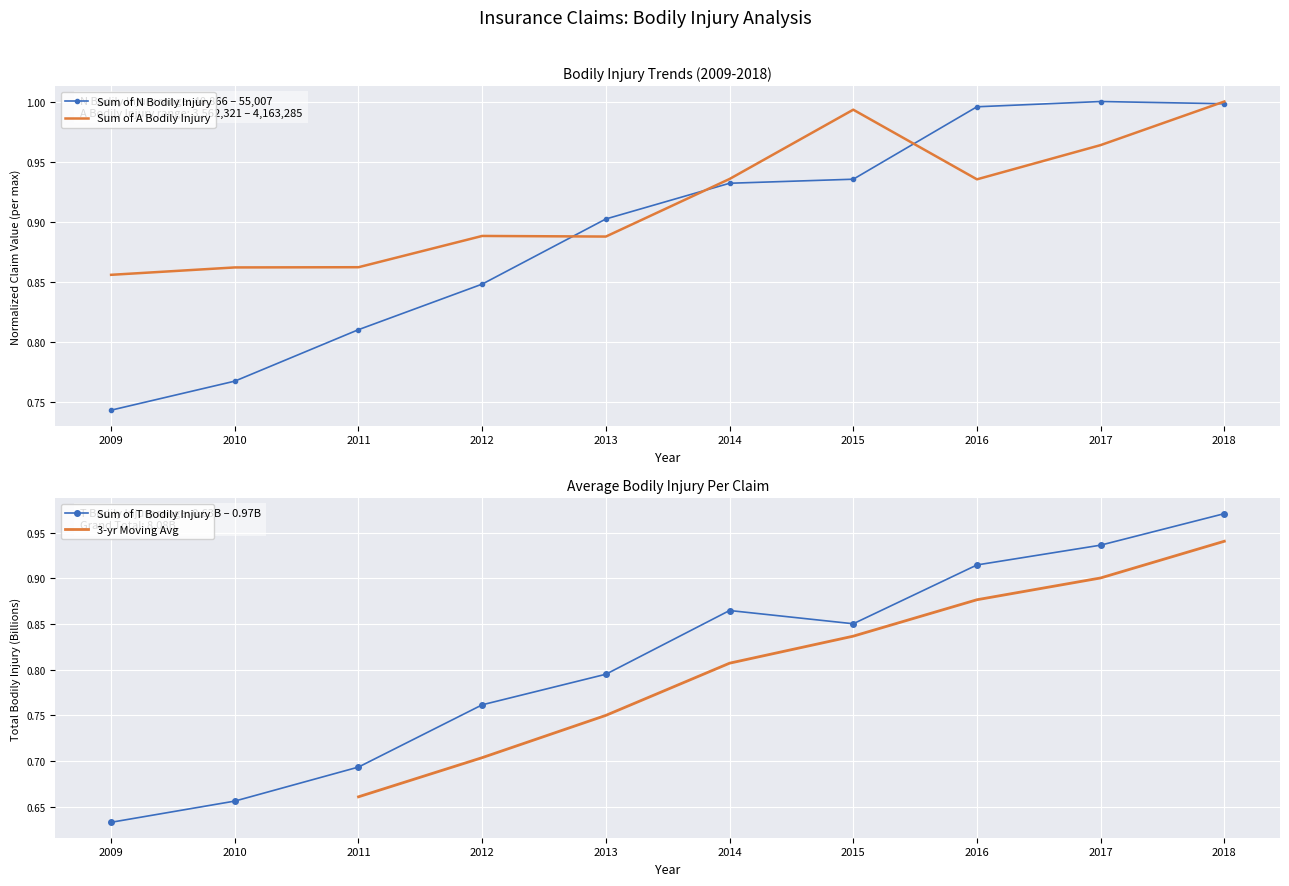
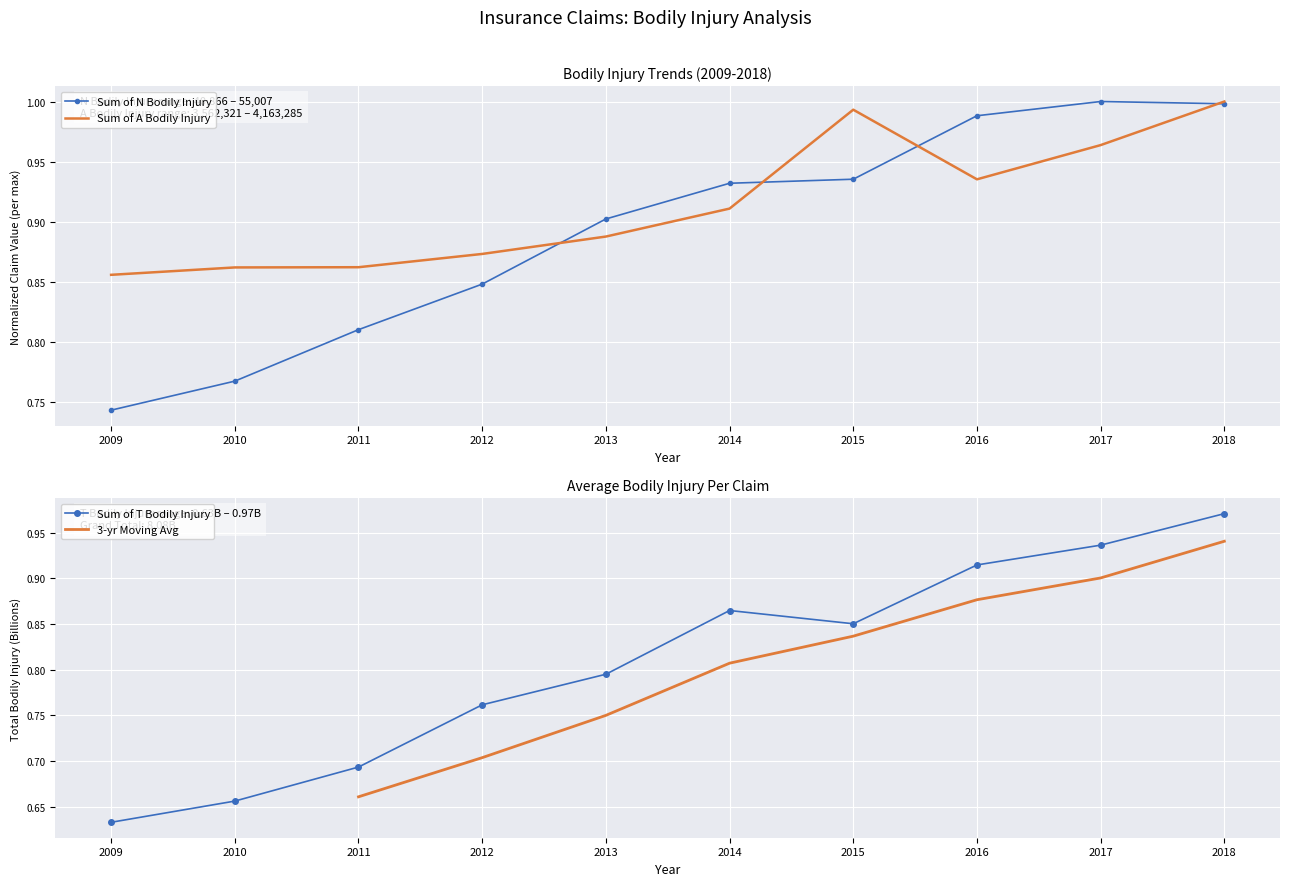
Bodily Injury Trends (2009-2018), Sum of A Bodily Injury, 2012: 0.888 -> 0.873
Bodily Injury Trends (2009-2018), Sum of A Bodily Injury, 2014: 0.935 -> 0.911
Bodily Injury Trends (2009-2018), Sum of N Bodily Injury, 2016: 0.996 -> 0.988
